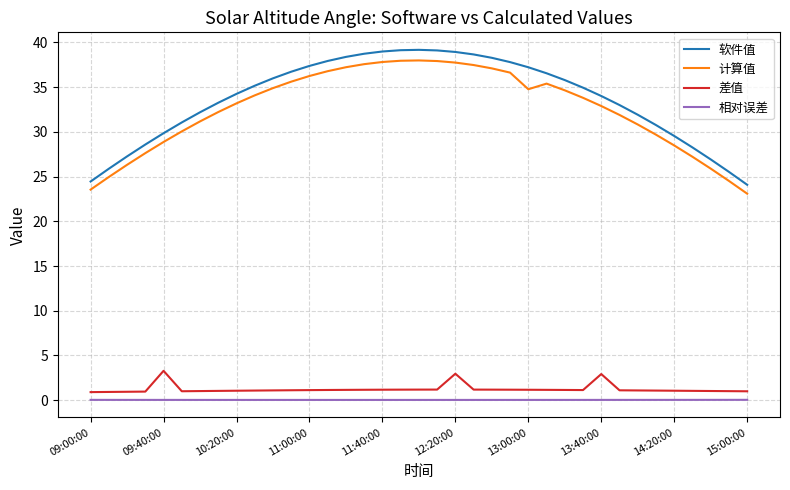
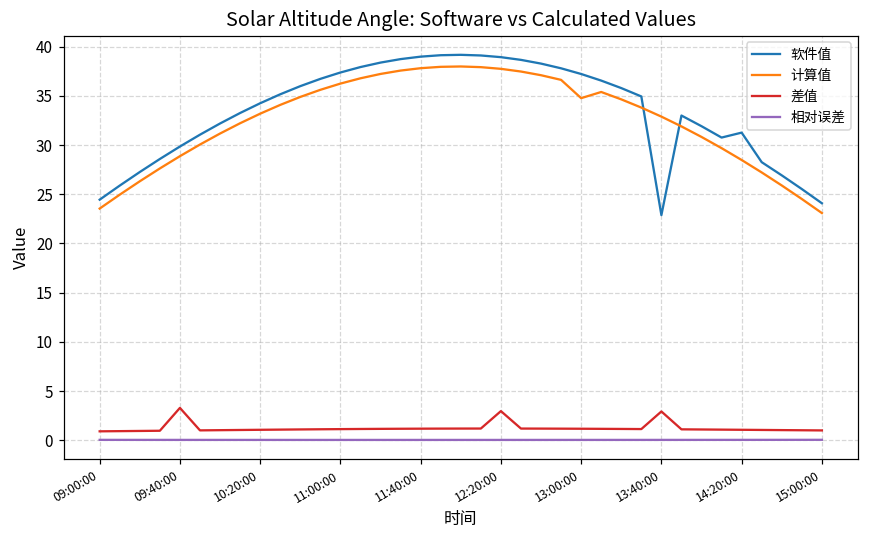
软件值, 13:40:00: 34 -> 23
软件值, 14:20:00: 30 -> 31
